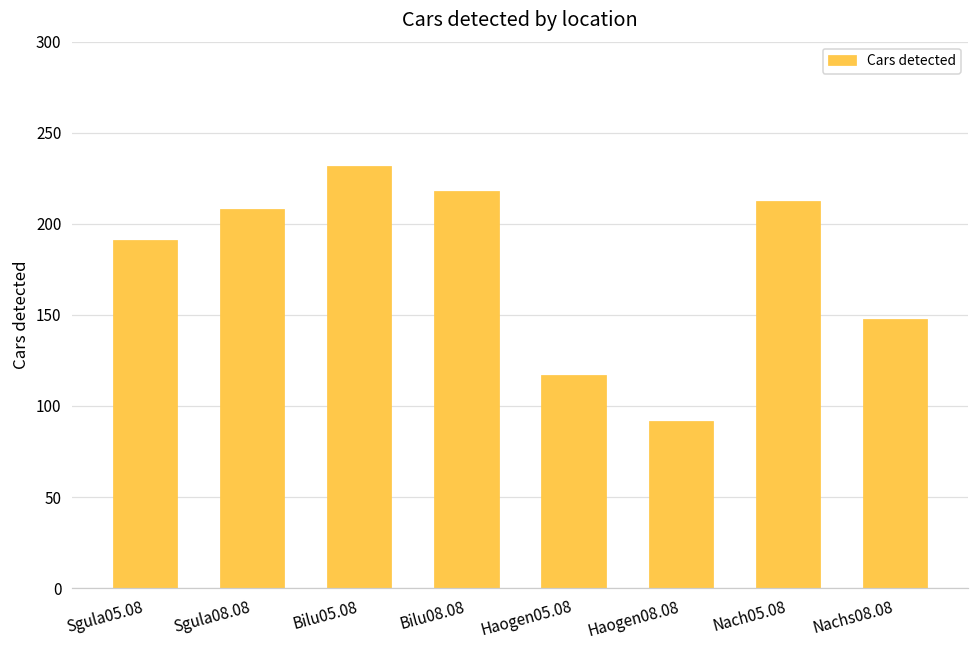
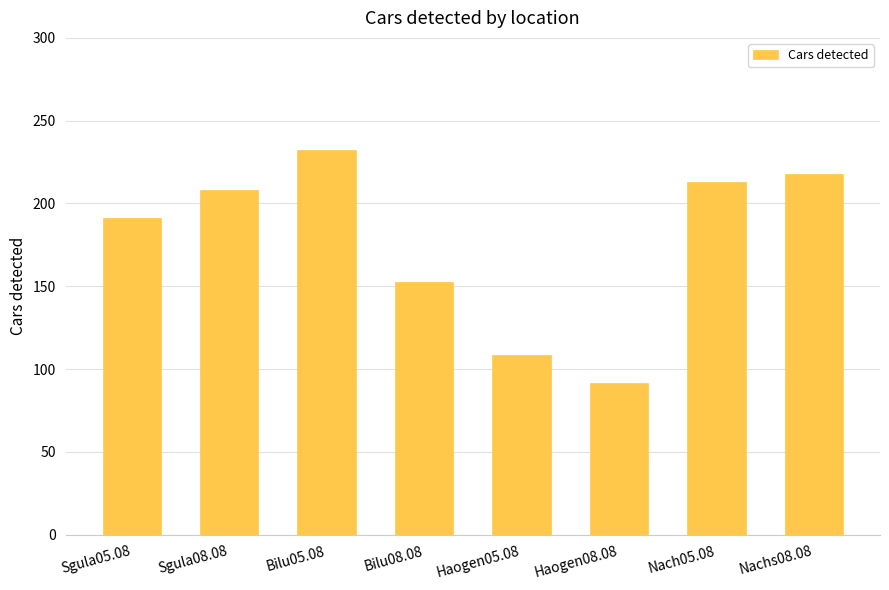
Bilu08.08: 218 -> 153
Haogen05.08: 117 -> 108
Nachs08.08: 148 -> 218
